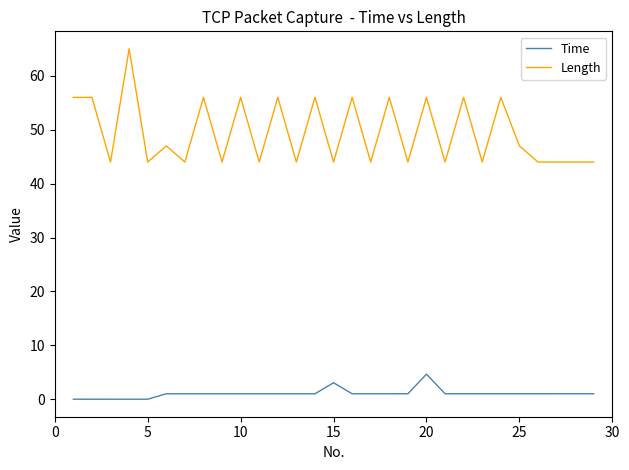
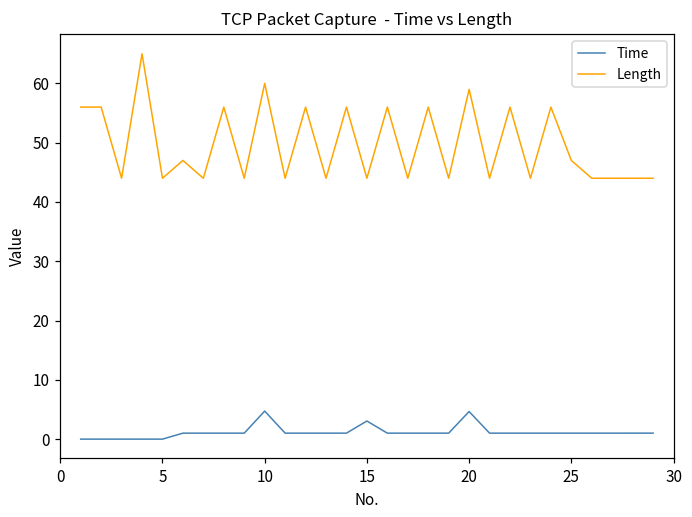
Time, 10: 1 -> 5
Length, 10: 56 -> 60
Length, 20: 56 -> 59
